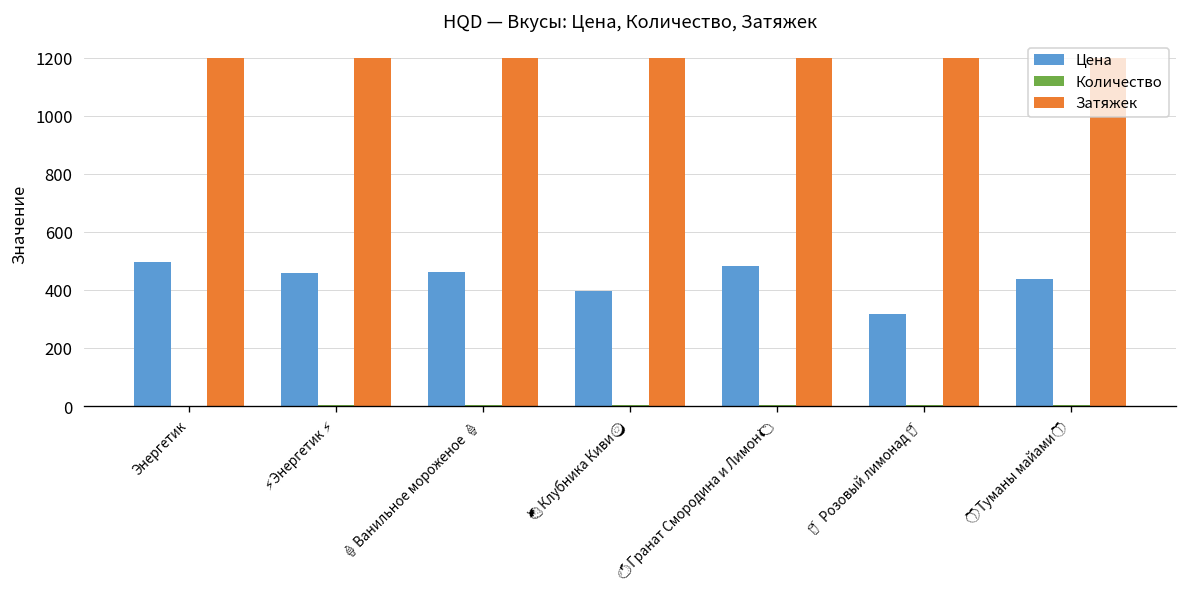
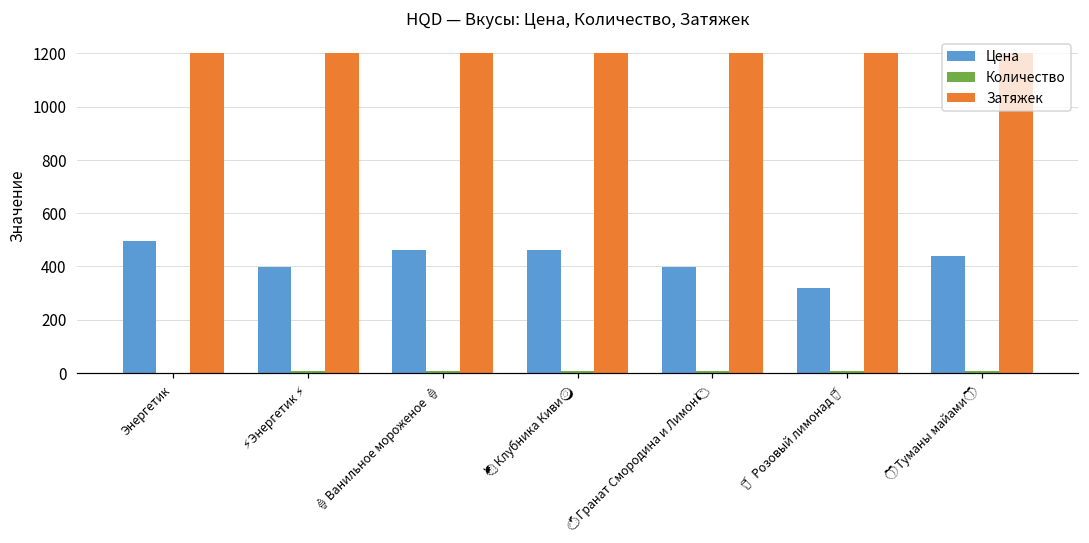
Цена, ⚡️Энергетик ⚡️: 460 -> 400
Цена, 🍓Клубника Киви🥝: 400 -> 460
Цена, 🍊Гранат Смородина и Лимон🍋: 480 -> 400
